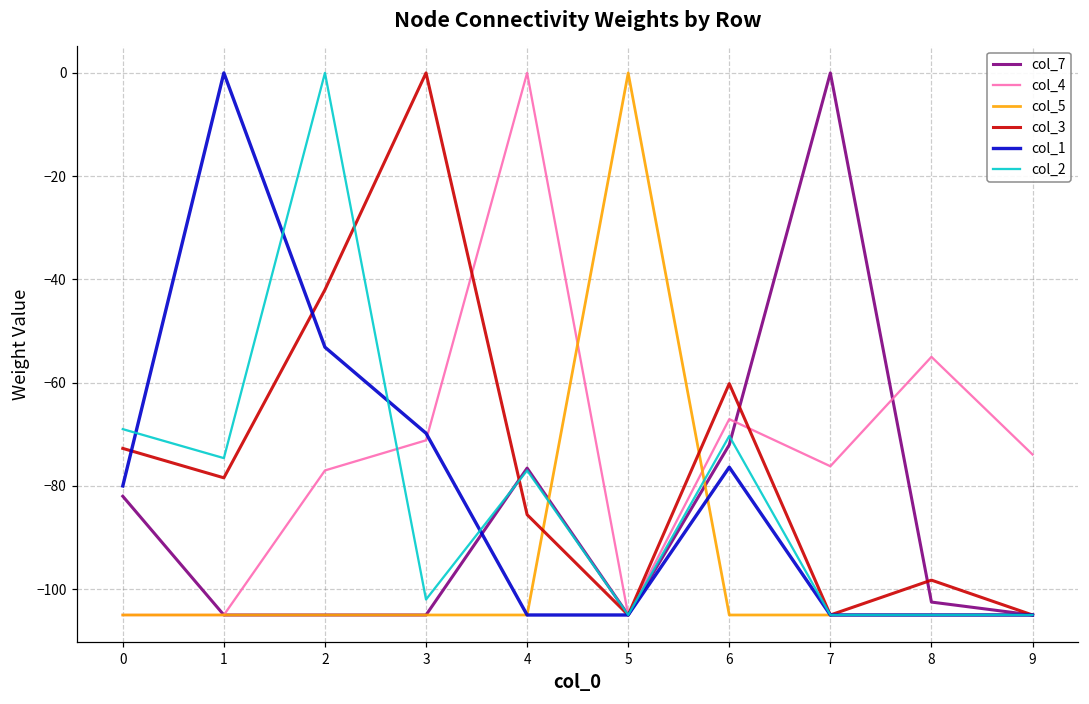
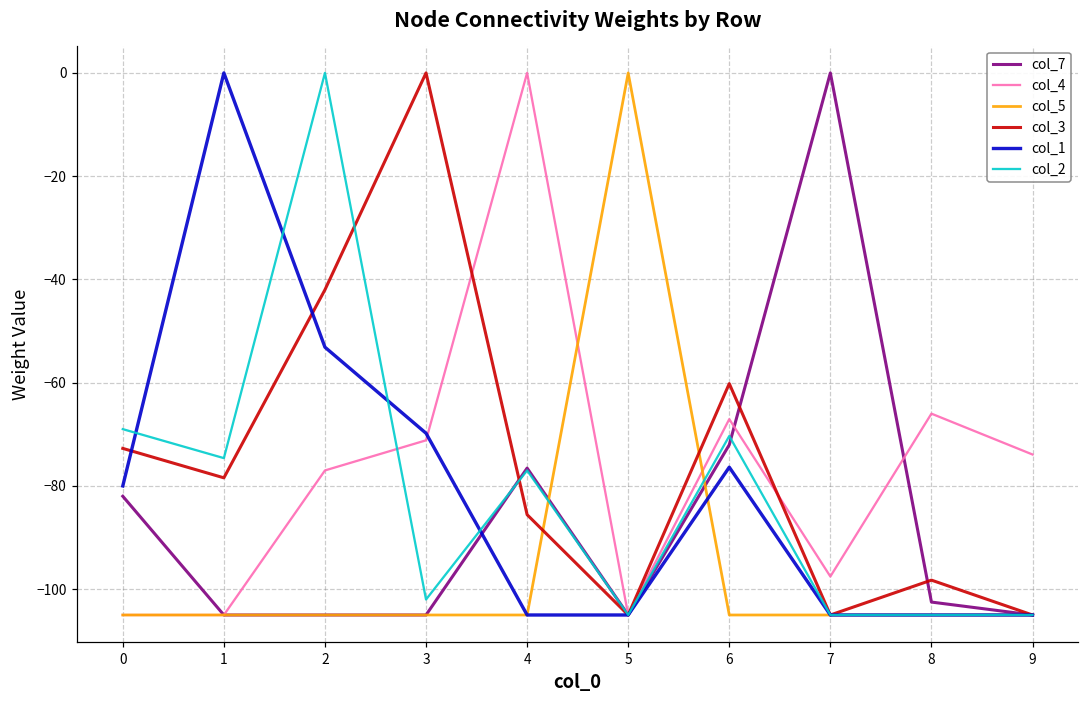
col_4, 7: -76 -> -98
col_4, 8: -55 -> -66
